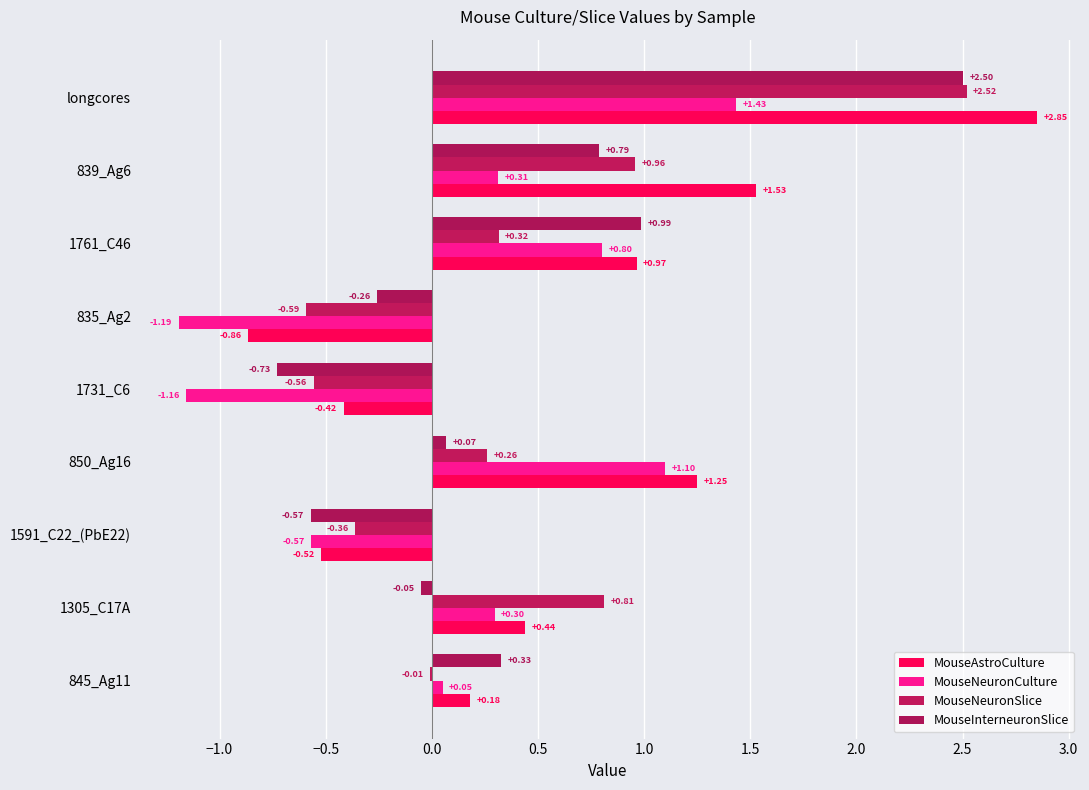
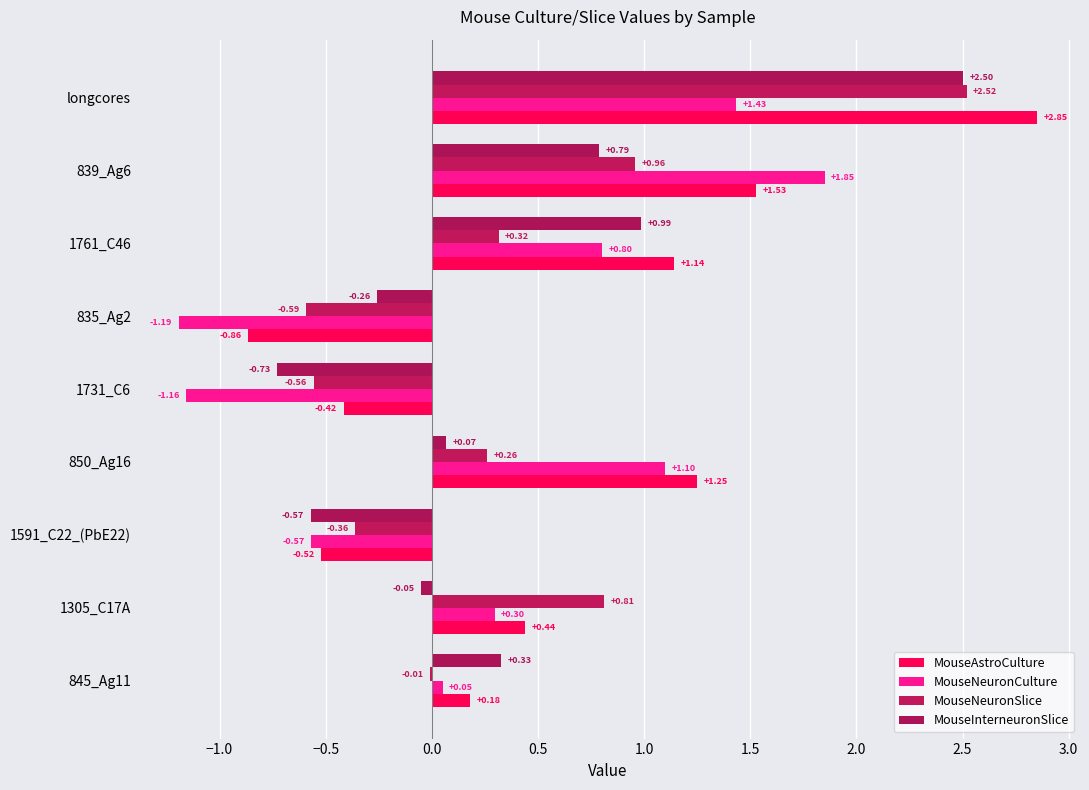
MouseNeuronCulture, 839_Ag6: +0.31 -> +1.85
MouseAstroCulture, 1761_C46: +0.97 -> +1.14
